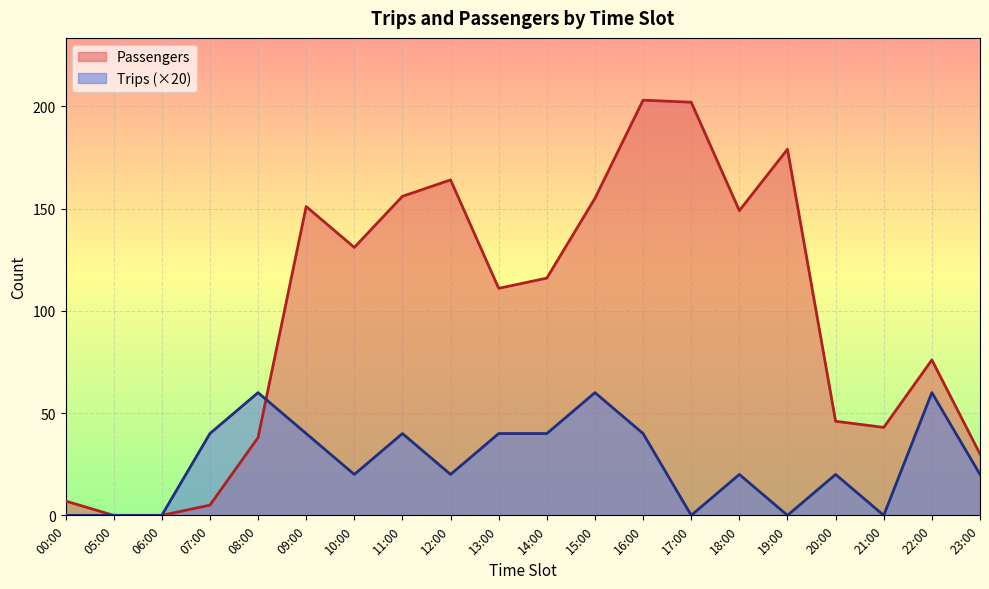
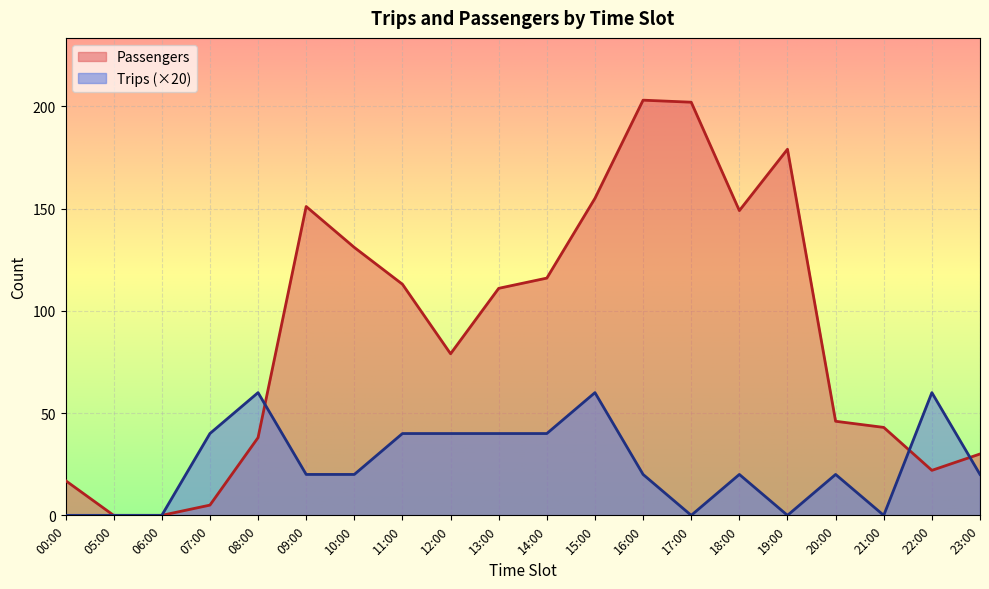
Passengers, 00:00: 7 -> 17
Trips (×20), 09:00: 40 -> 20
Passengers, 11:00: 156 -> 113
Passengers, 12:00: 164 -> 79
Trips (×20), 12:00: 20 -> 40
Trips (×20), 16:00: 40 -> 20
Passengers, 22:00: 76 -> 22
